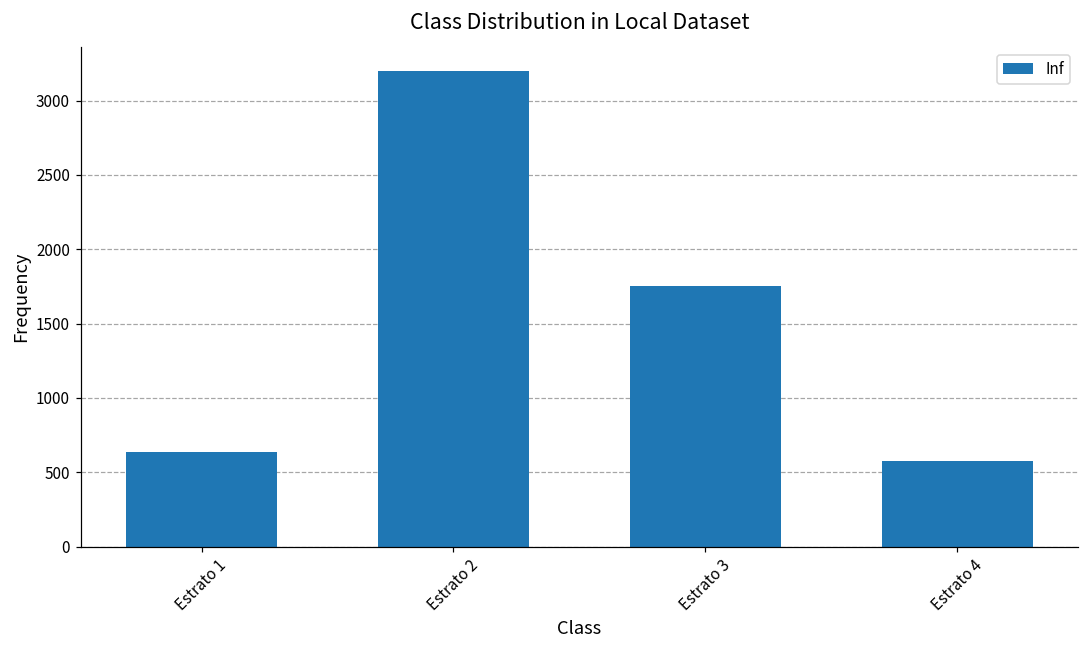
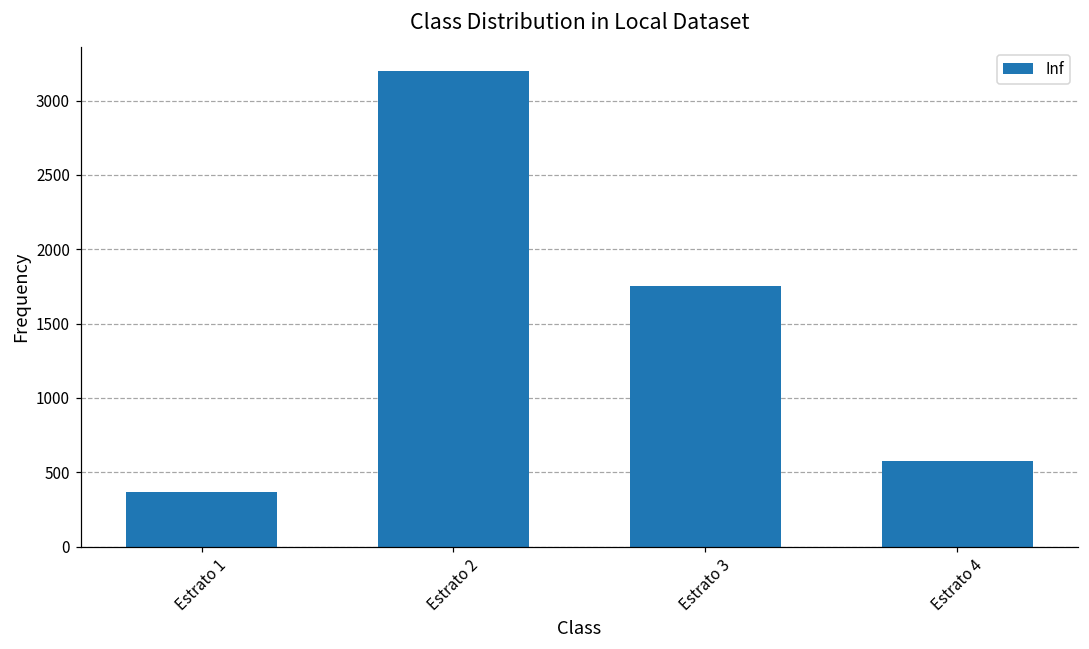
Estrato 1: 640 -> 370
